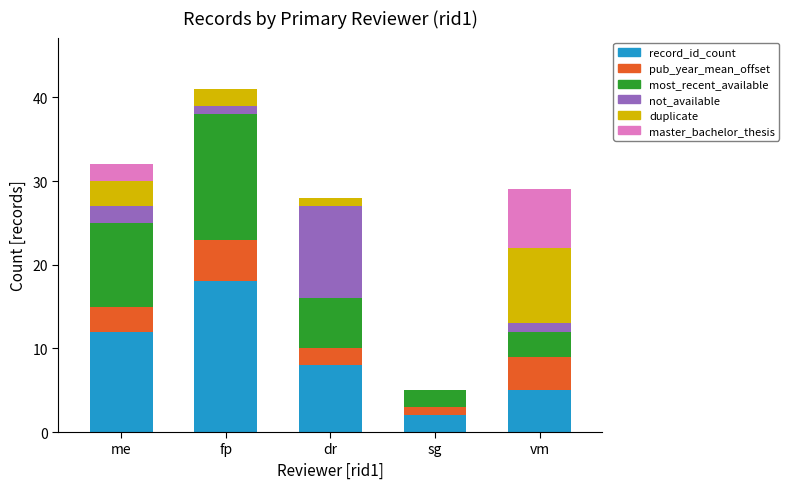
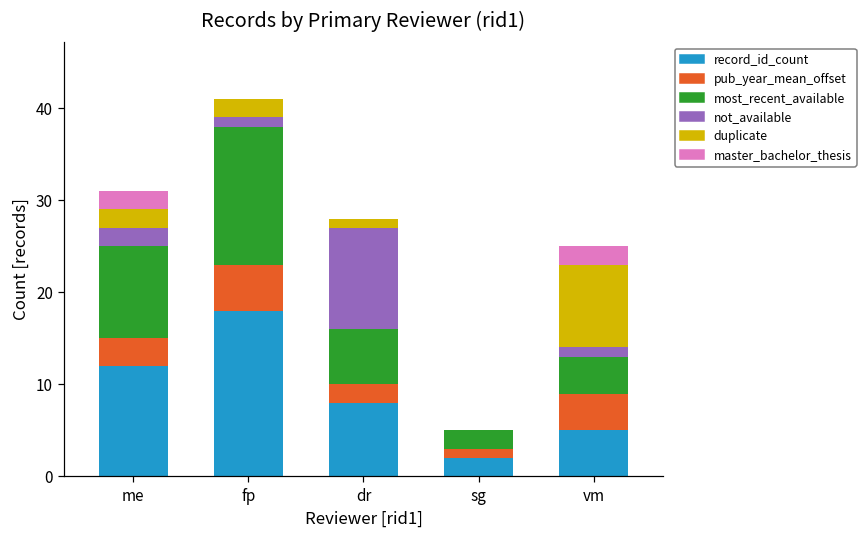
duplicate, me: 3 -> 2
most_recent_available, vm: 3 -> 4
master_bachelor_thesis, vm: 7 -> 2
